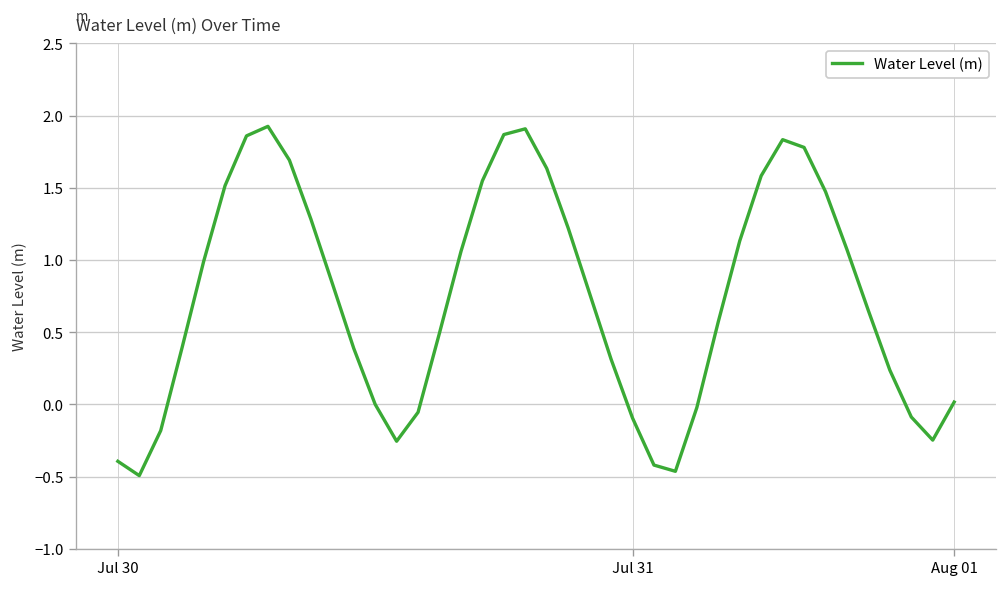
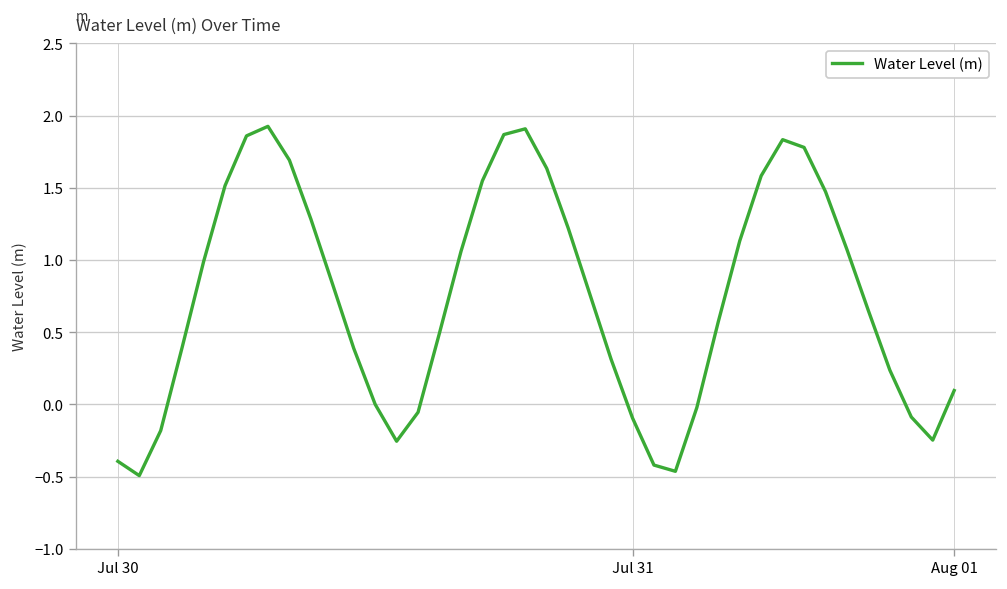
Aug 01: 0.02 -> 0.10
